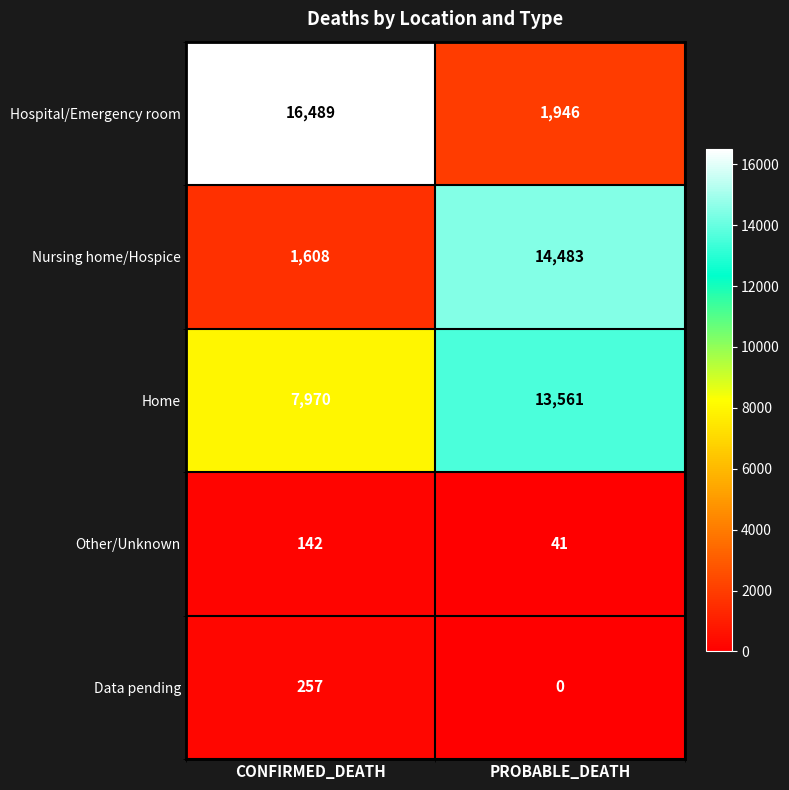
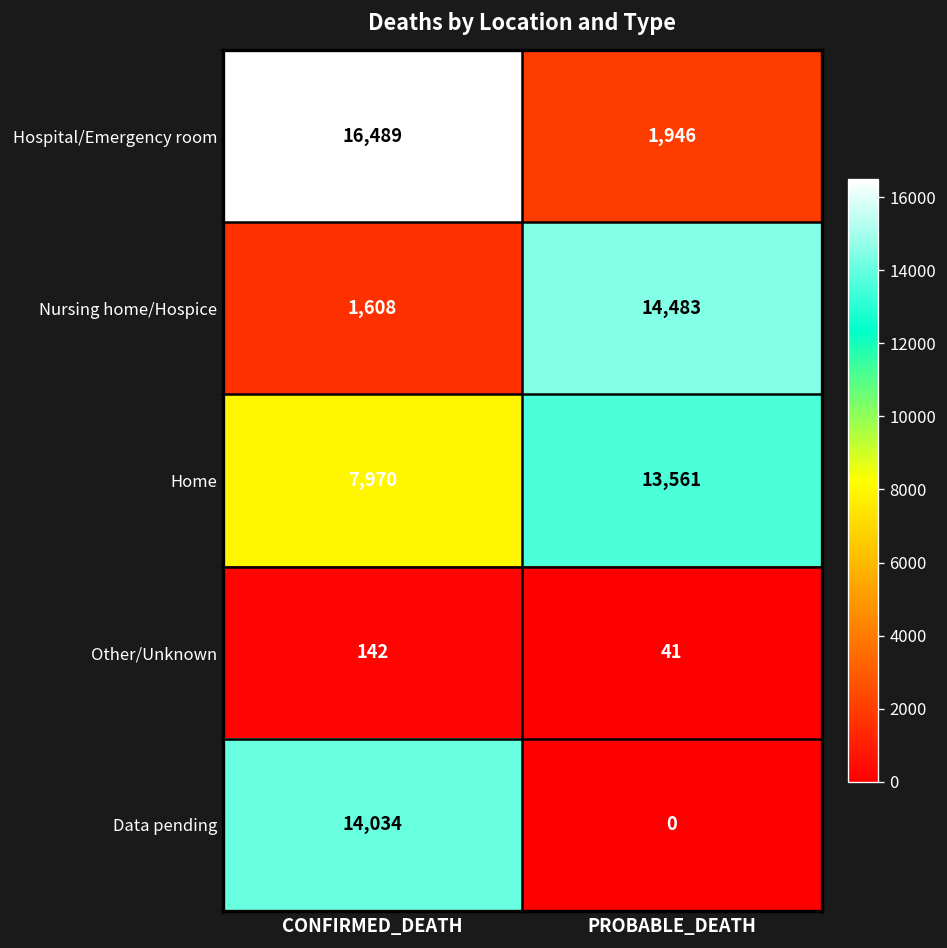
Data pending, CONFIRMED_DEATH: 257 -> 14,034
